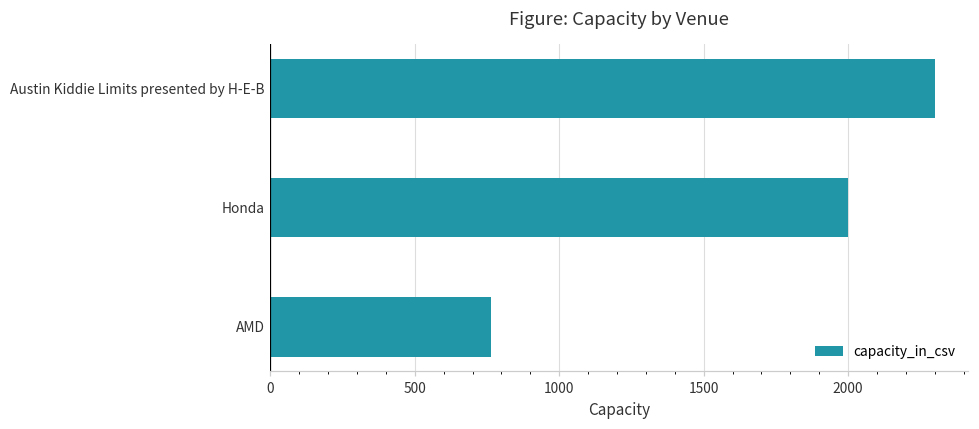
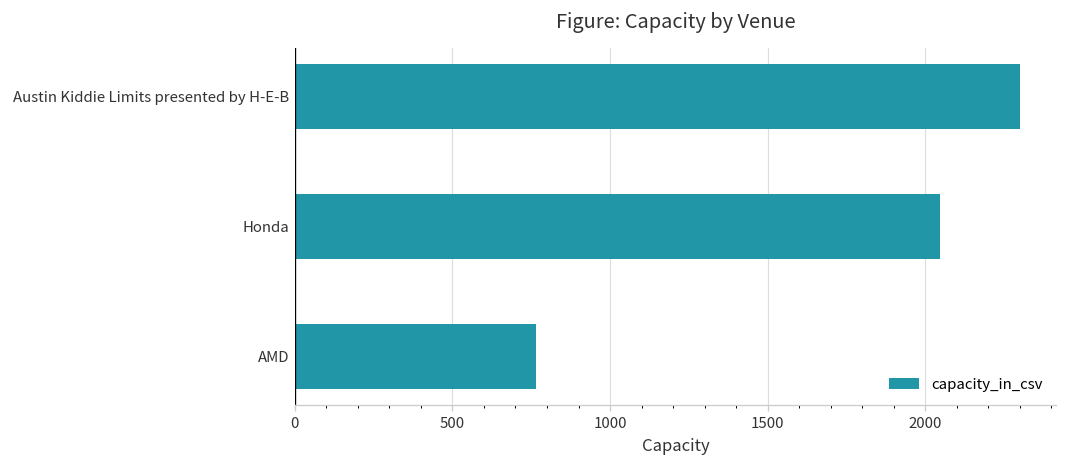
Honda: 2000 -> 2050
